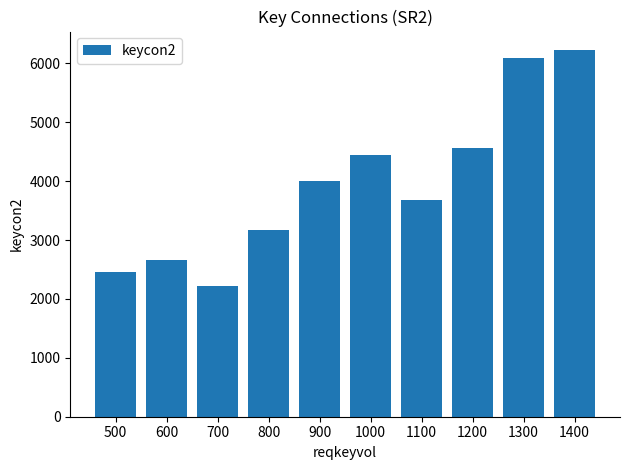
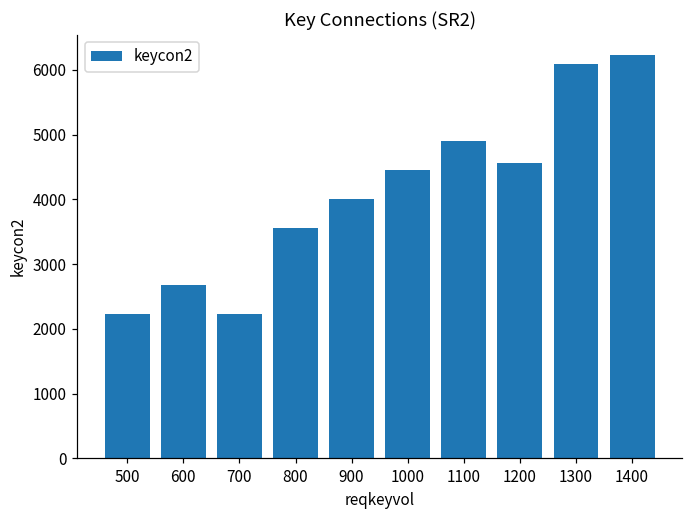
500: 2500 -> 2200
800: 3200 -> 3600
1100: 3700 -> 4900
